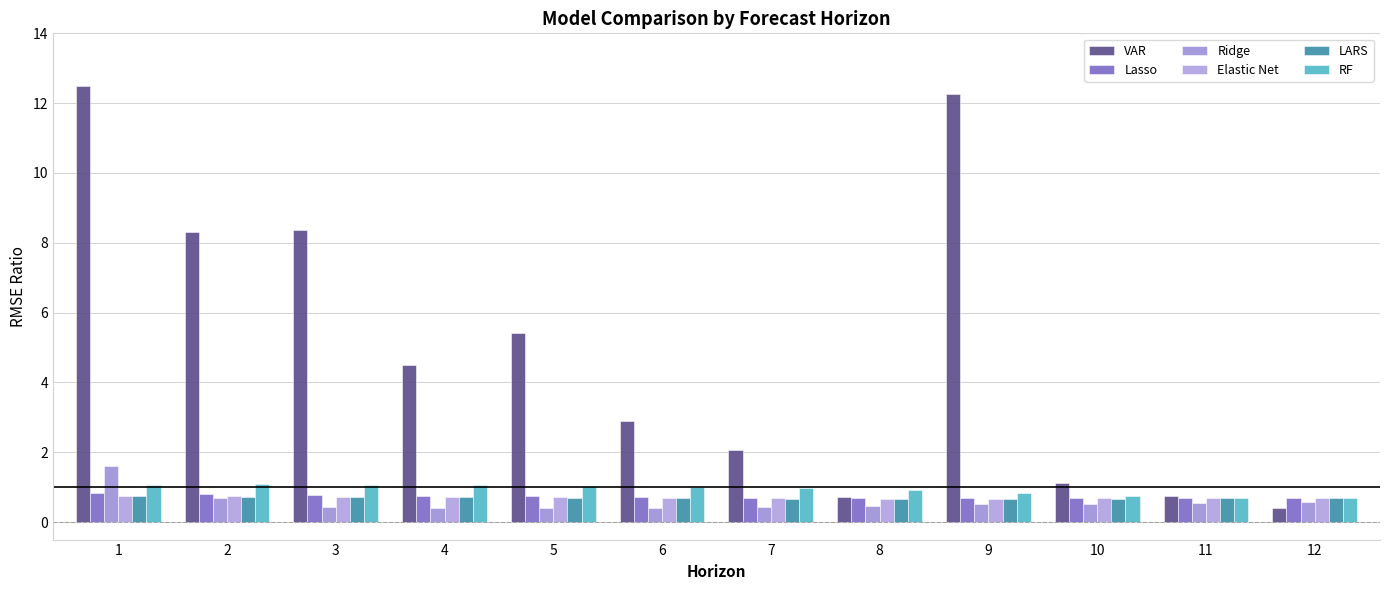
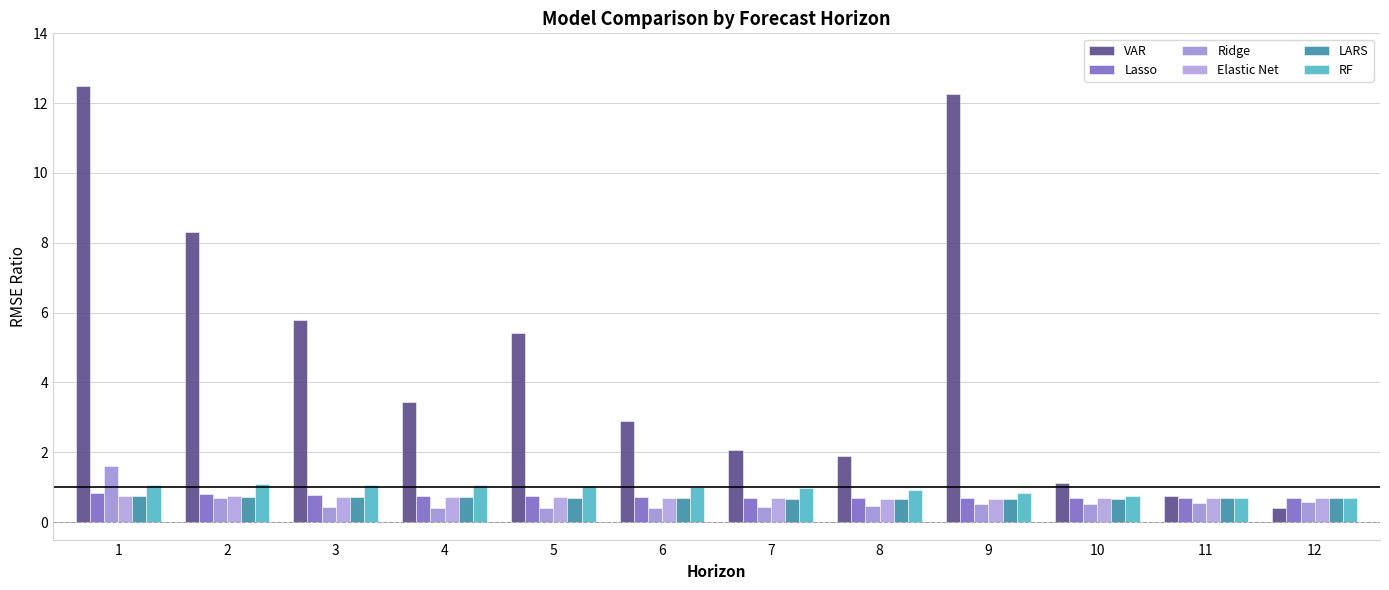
VAR, 3: 8.4 -> 5.8
VAR, 4: 4.5 -> 3.4
VAR, 8: 0.7 -> 1.9
